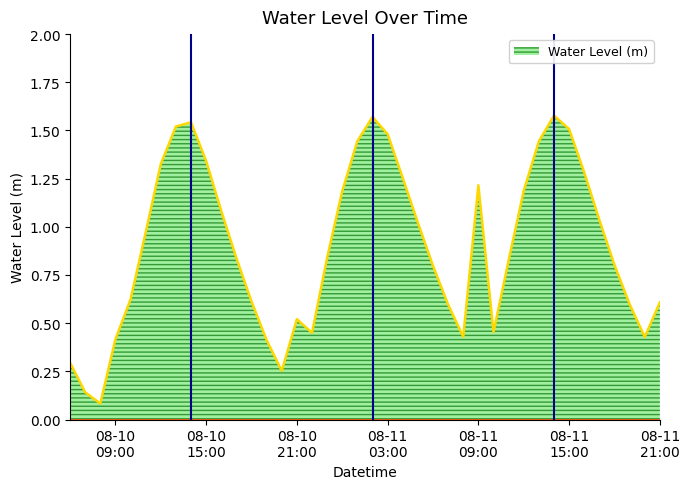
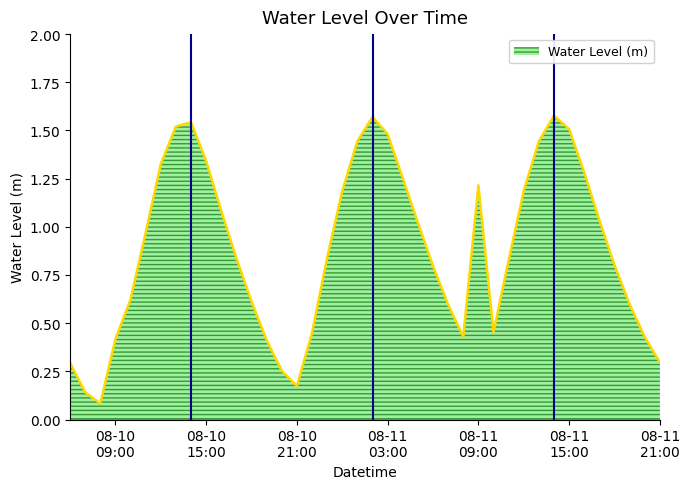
Water Level (m), 08-10 21:00: 0.52 -> 0.17
Water Level (m), 08-11 21:00: 0.61 -> 0.30
